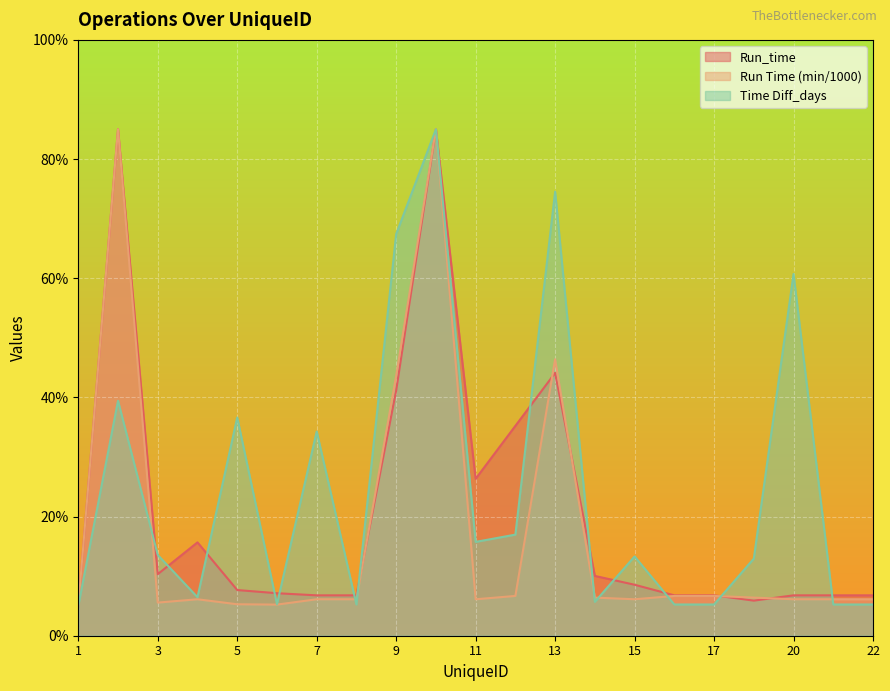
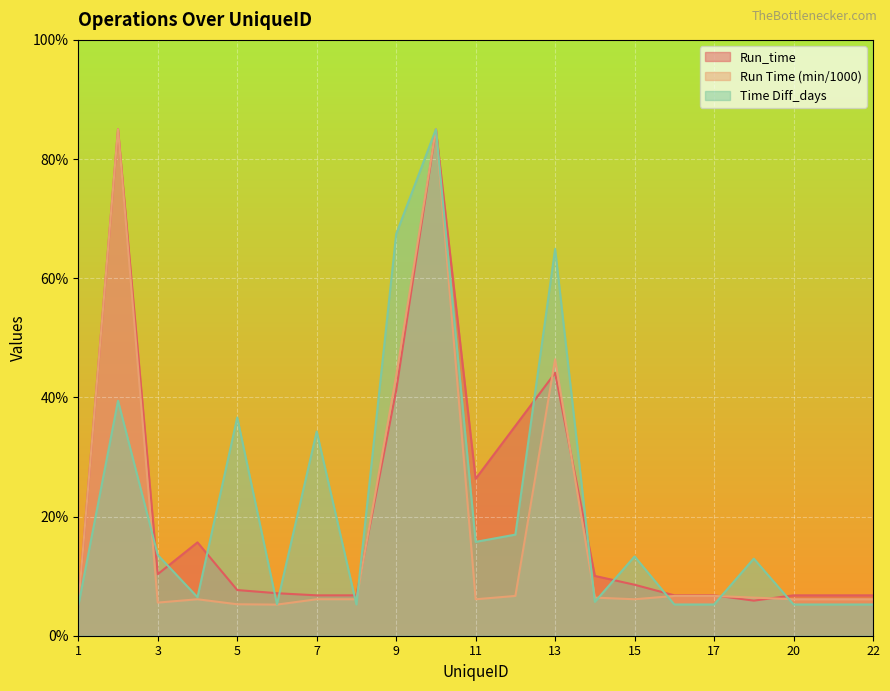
Time Diff_days, 13: 75% -> 65%
Time Diff_days, 20: 61% -> 5%
